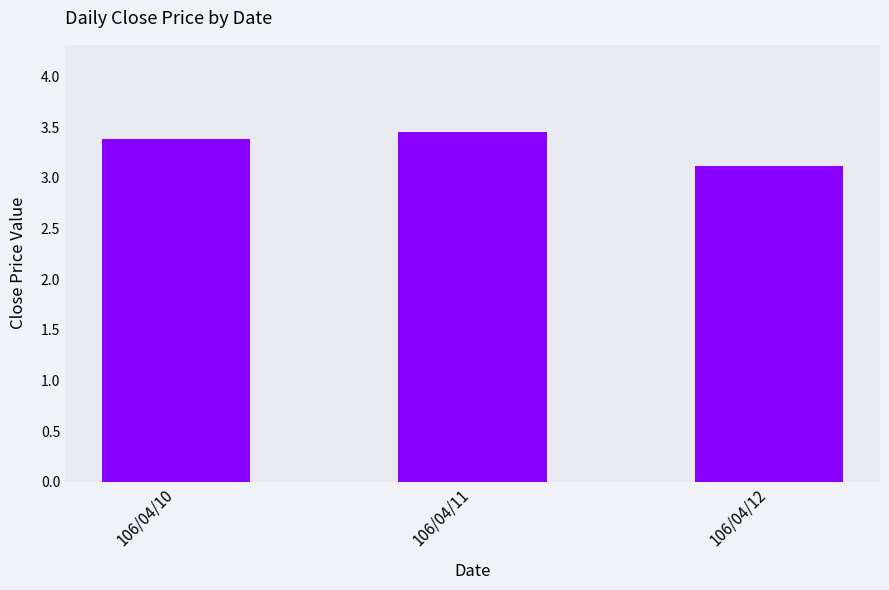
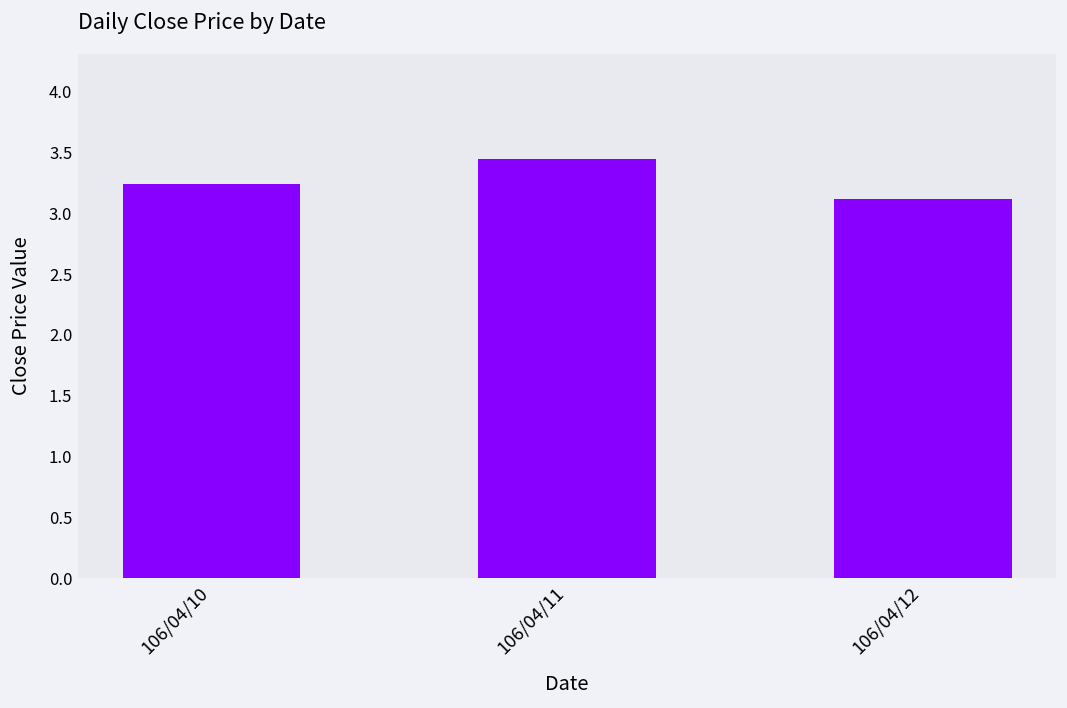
106/04/10: 3.38 -> 3.24
